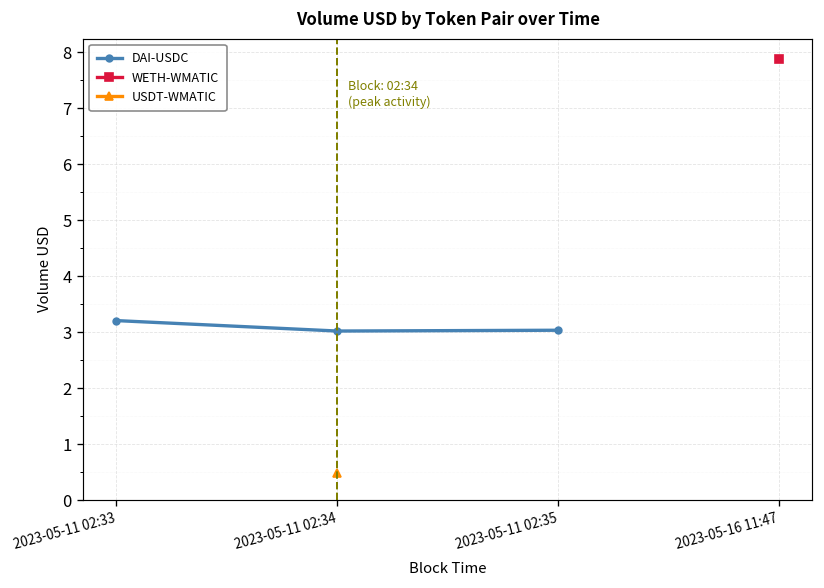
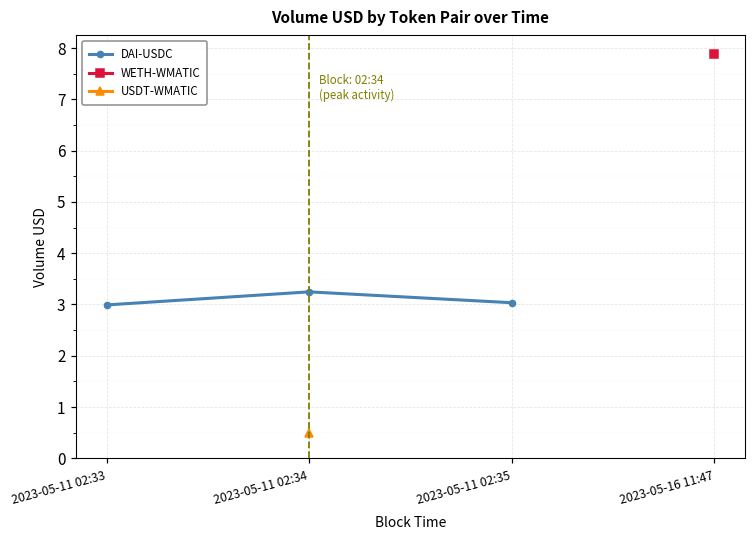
DAI-USDC, 2023-05-11 02:33: 3.2 -> 3.0
DAI-USDC, 2023-05-11 02:34: 3.0 -> 3.2
